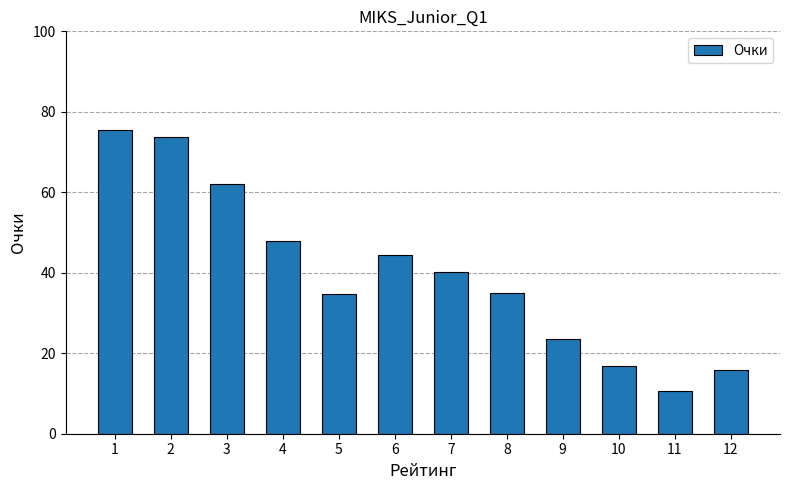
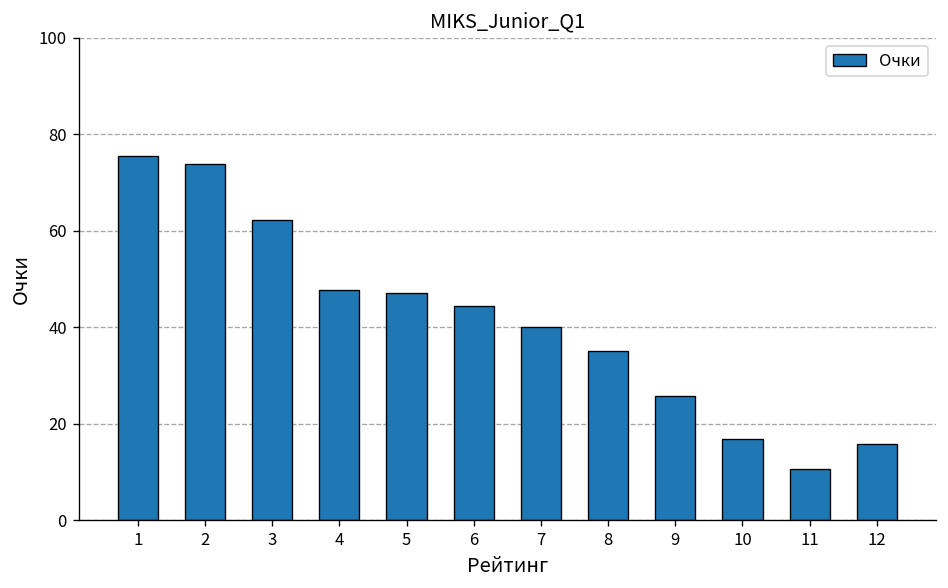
5: 35 -> 47
9: 23 -> 26
